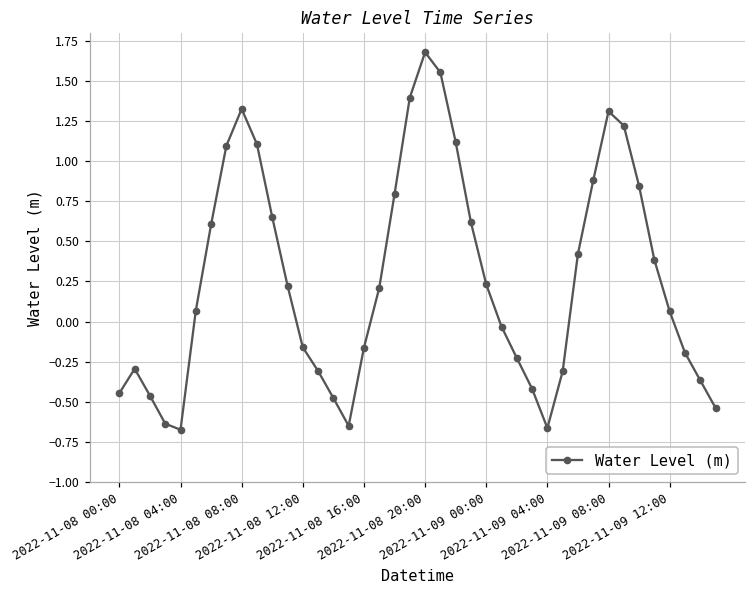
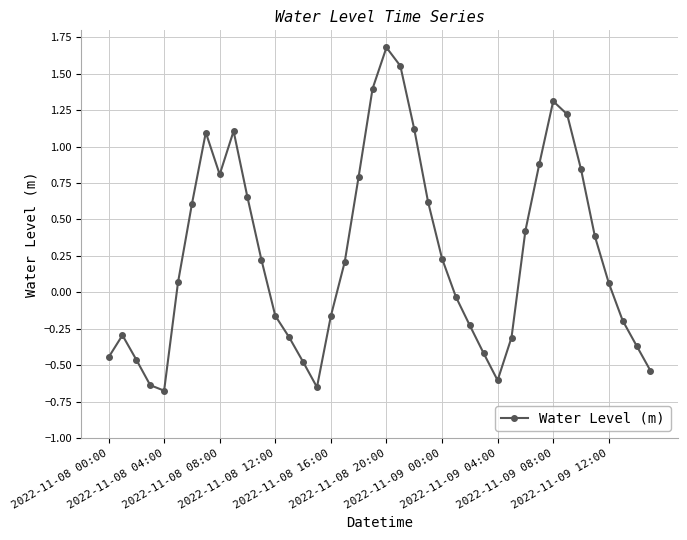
2022-11-08 08:00: 1.33 -> 0.81
2022-11-09 04:00: -0.66 -> -0.60
